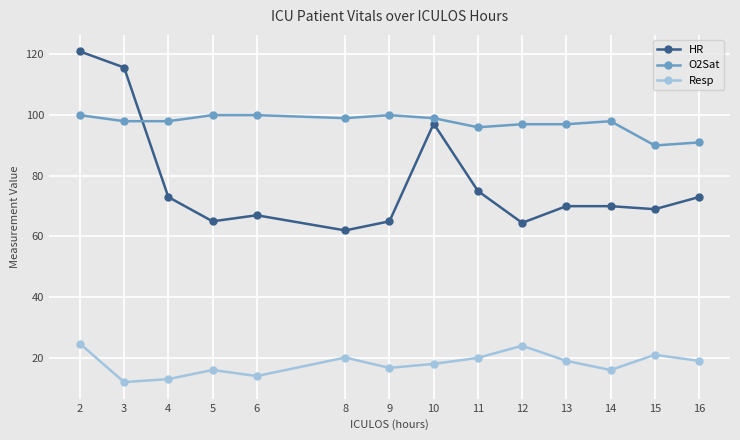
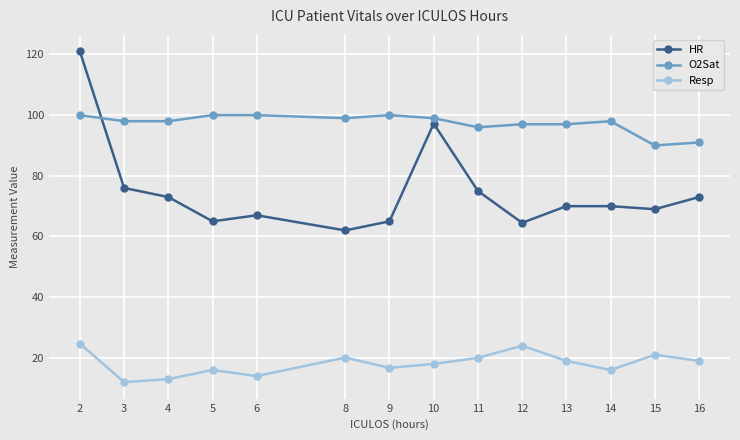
HR, 3: 116 -> 76
